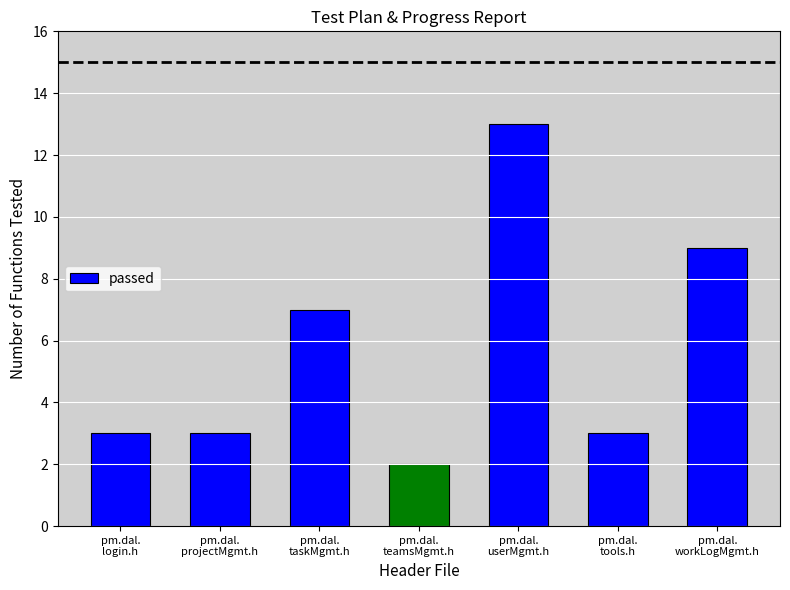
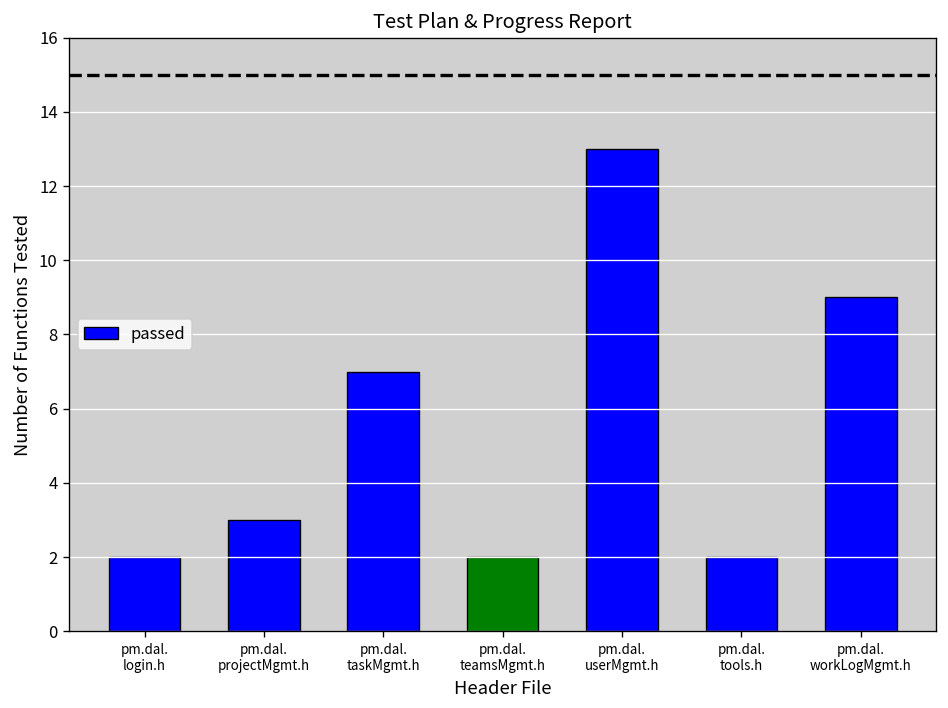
pm.dal. login.h: 3 -> 2
pm.dal. tools.h: 3 -> 2
